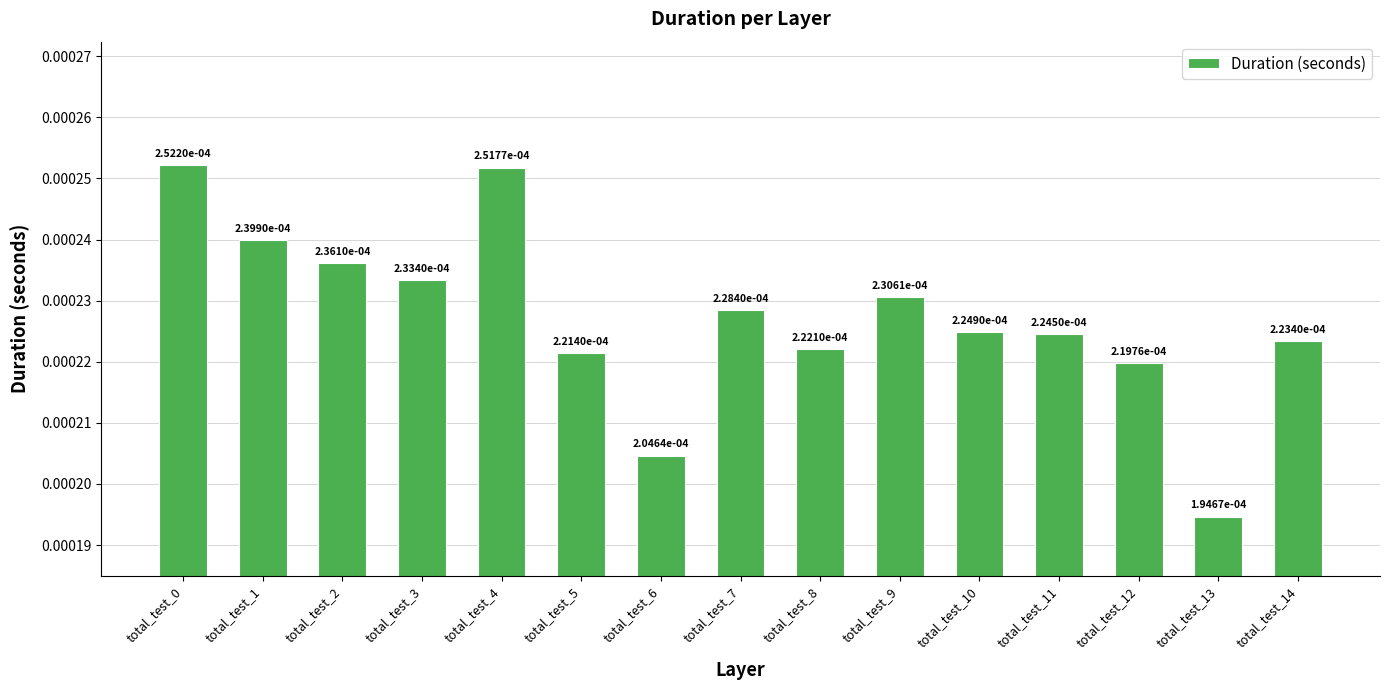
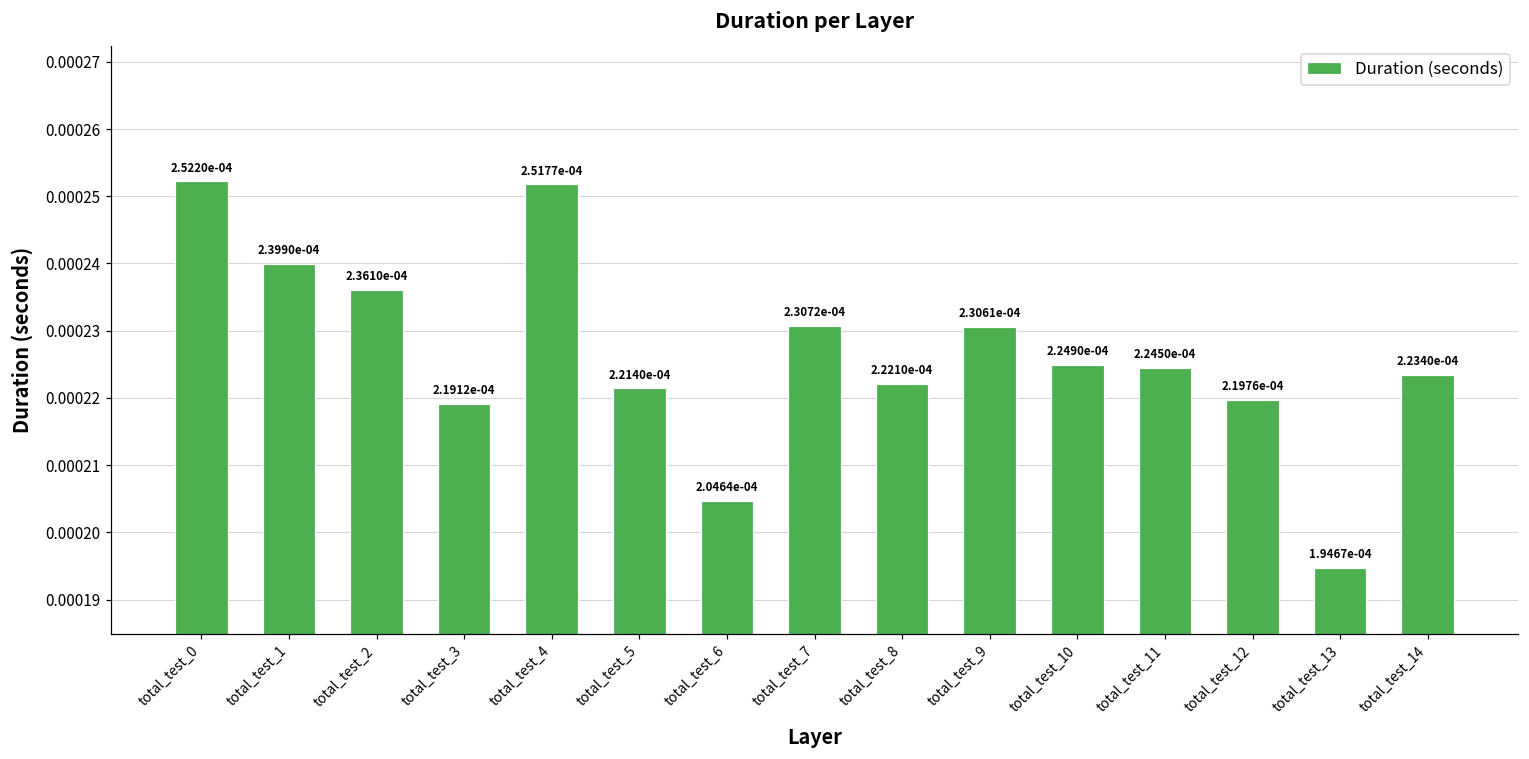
total_test_3: 2.3340e-04 -> 2.1912e-04
total_test_7: 2.2840e-04 -> 2.3072e-04
